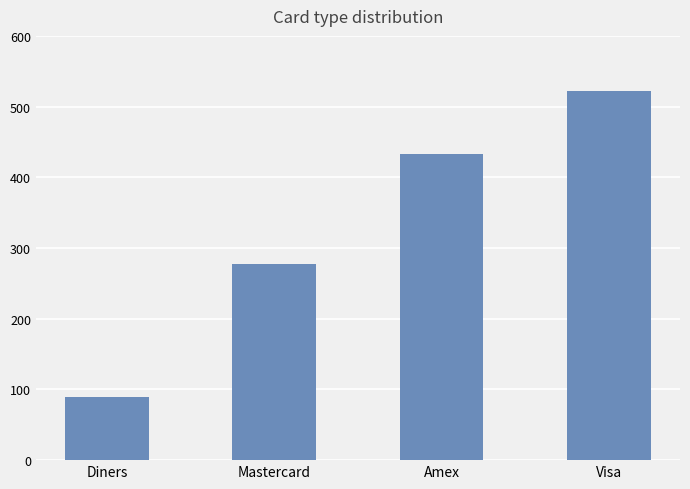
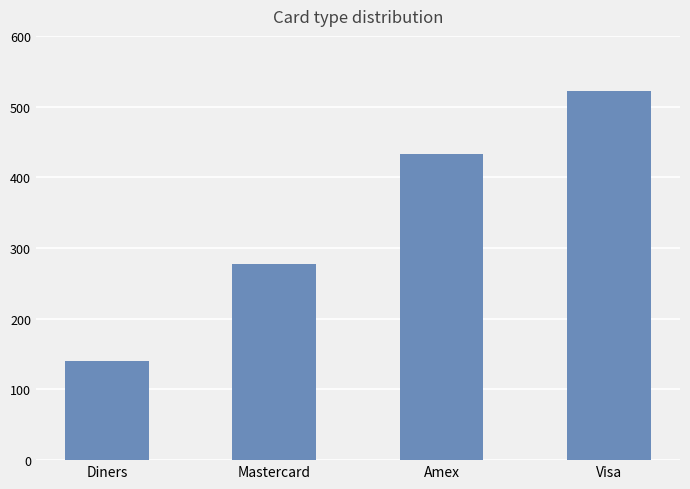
Diners: 90 -> 140
